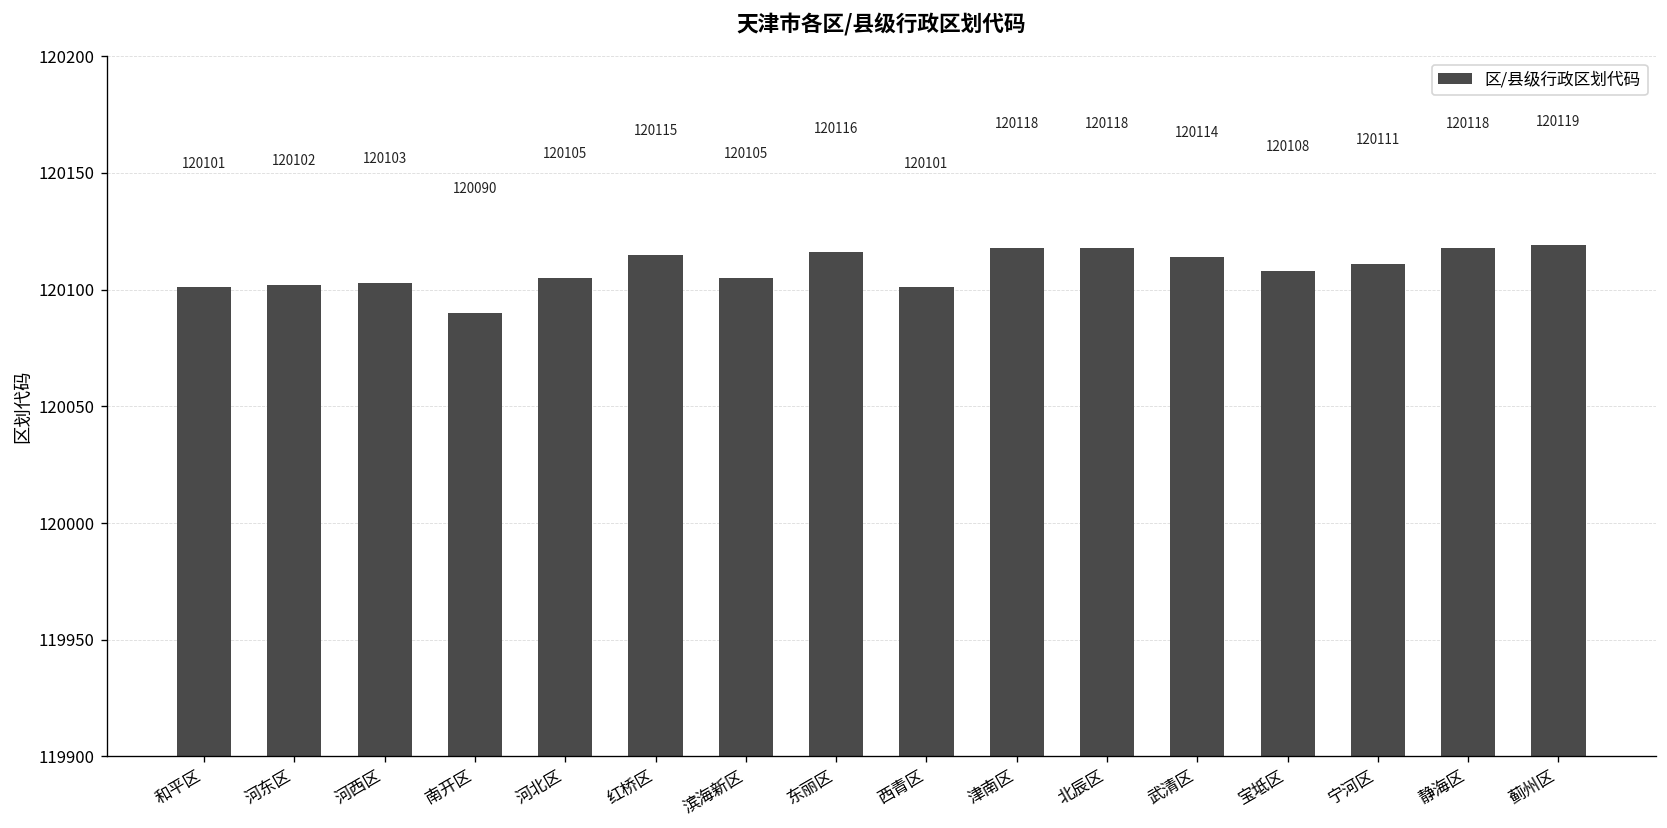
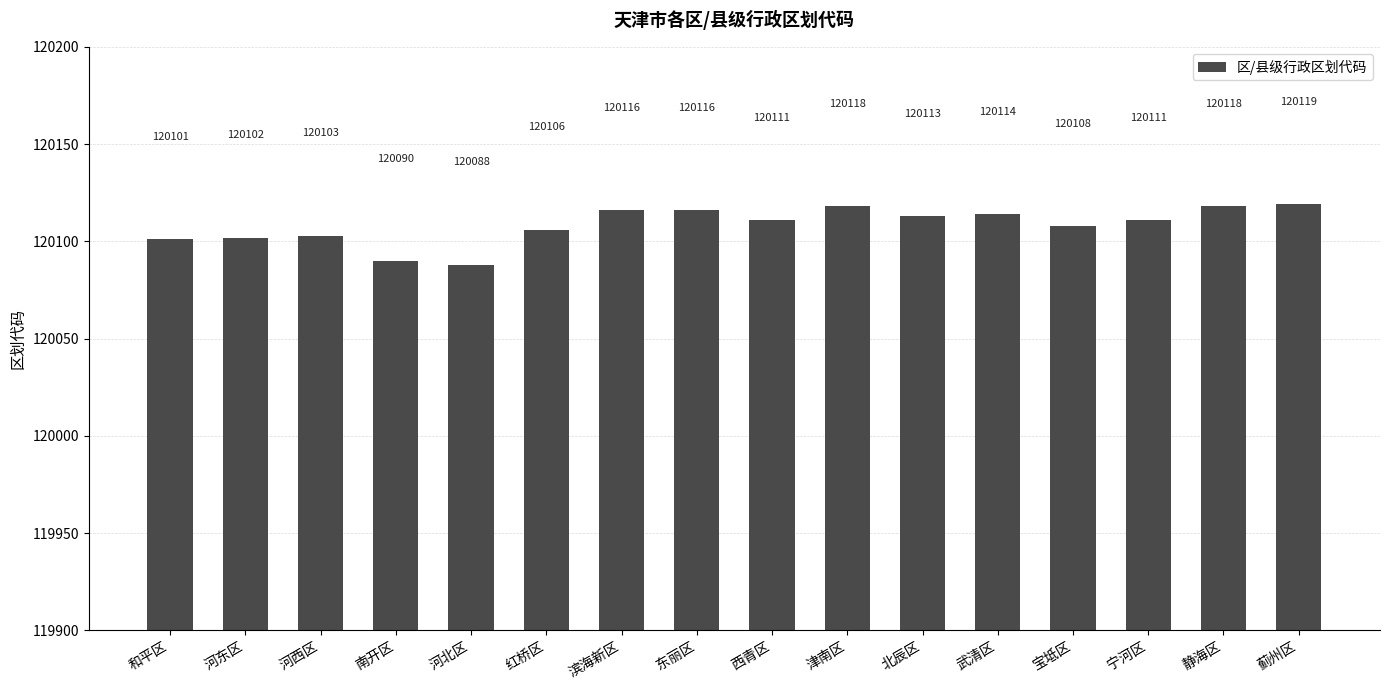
河北区: 120105 -> 120088
红桥区: 120115 -> 120106
滨海新区: 120105 -> 120116
西青区: 120101 -> 120111
北辰区: 120118 -> 120113
